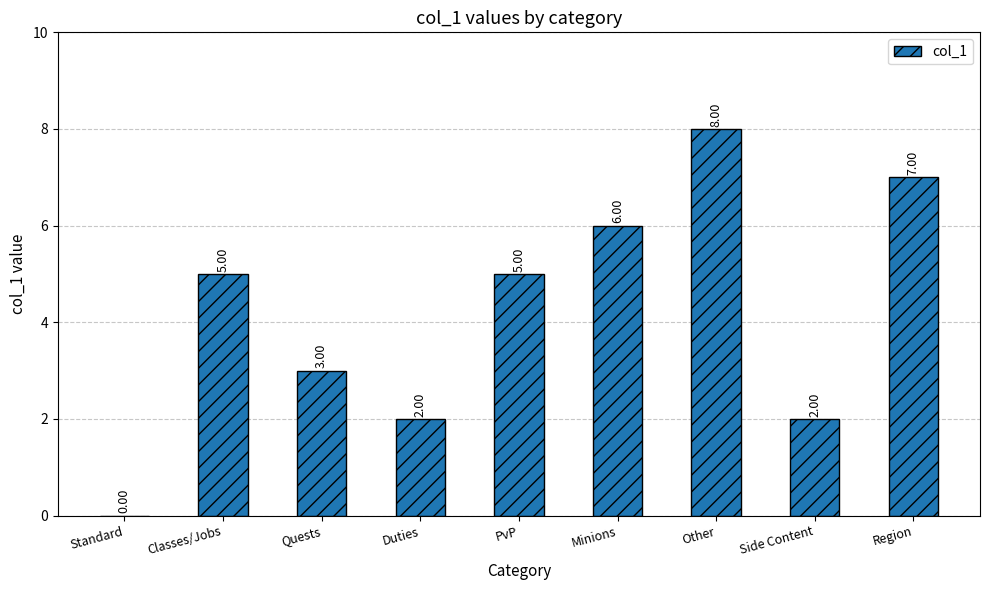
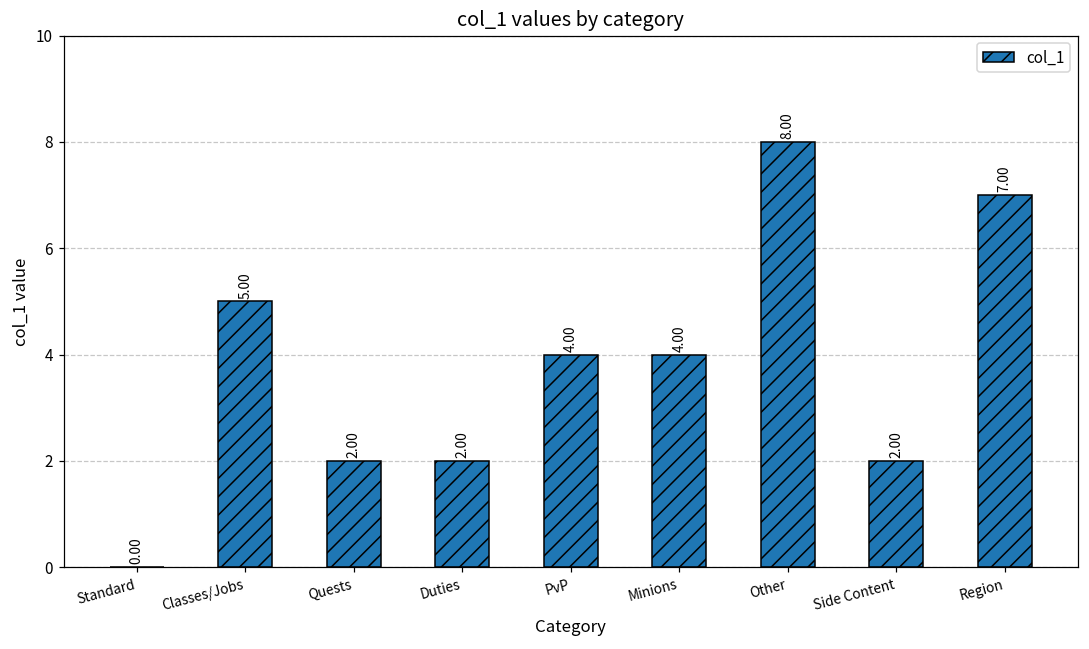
Quests: 3.00 -> 2.00
PvP: 5.00 -> 4.00
Minions: 6.00 -> 4.00
